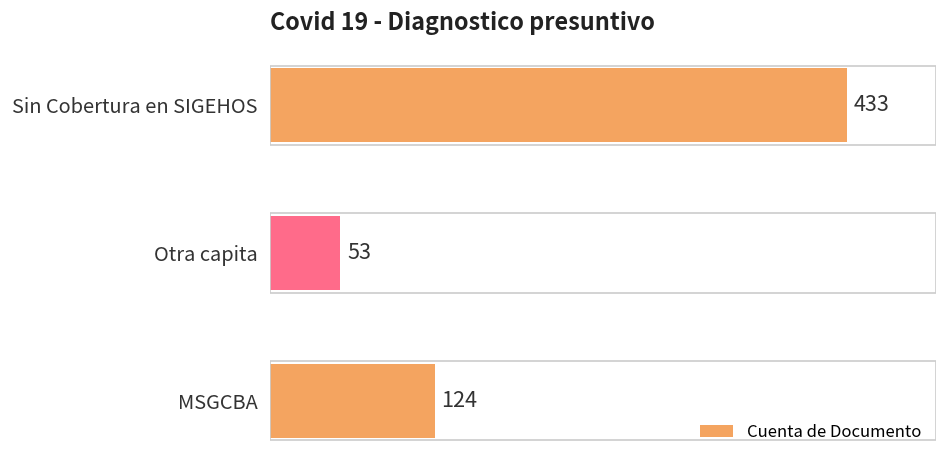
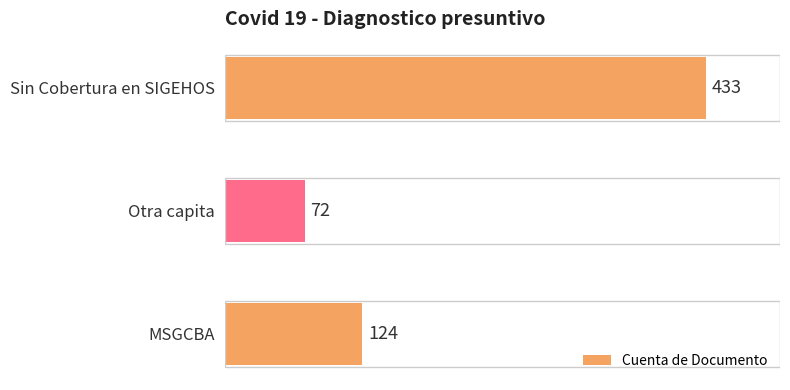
Otra capita: 53 -> 72
